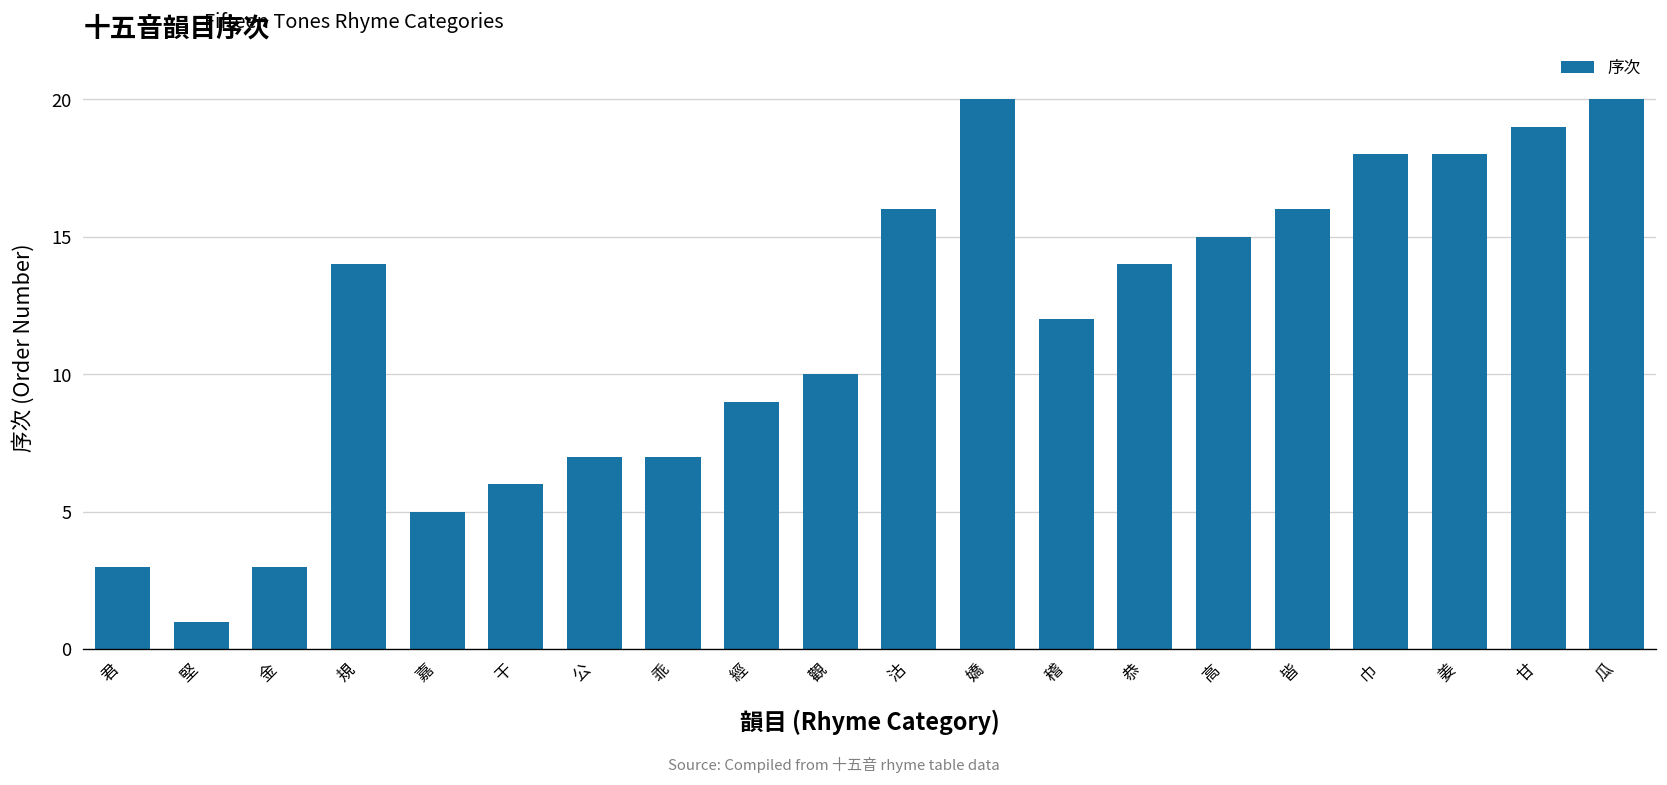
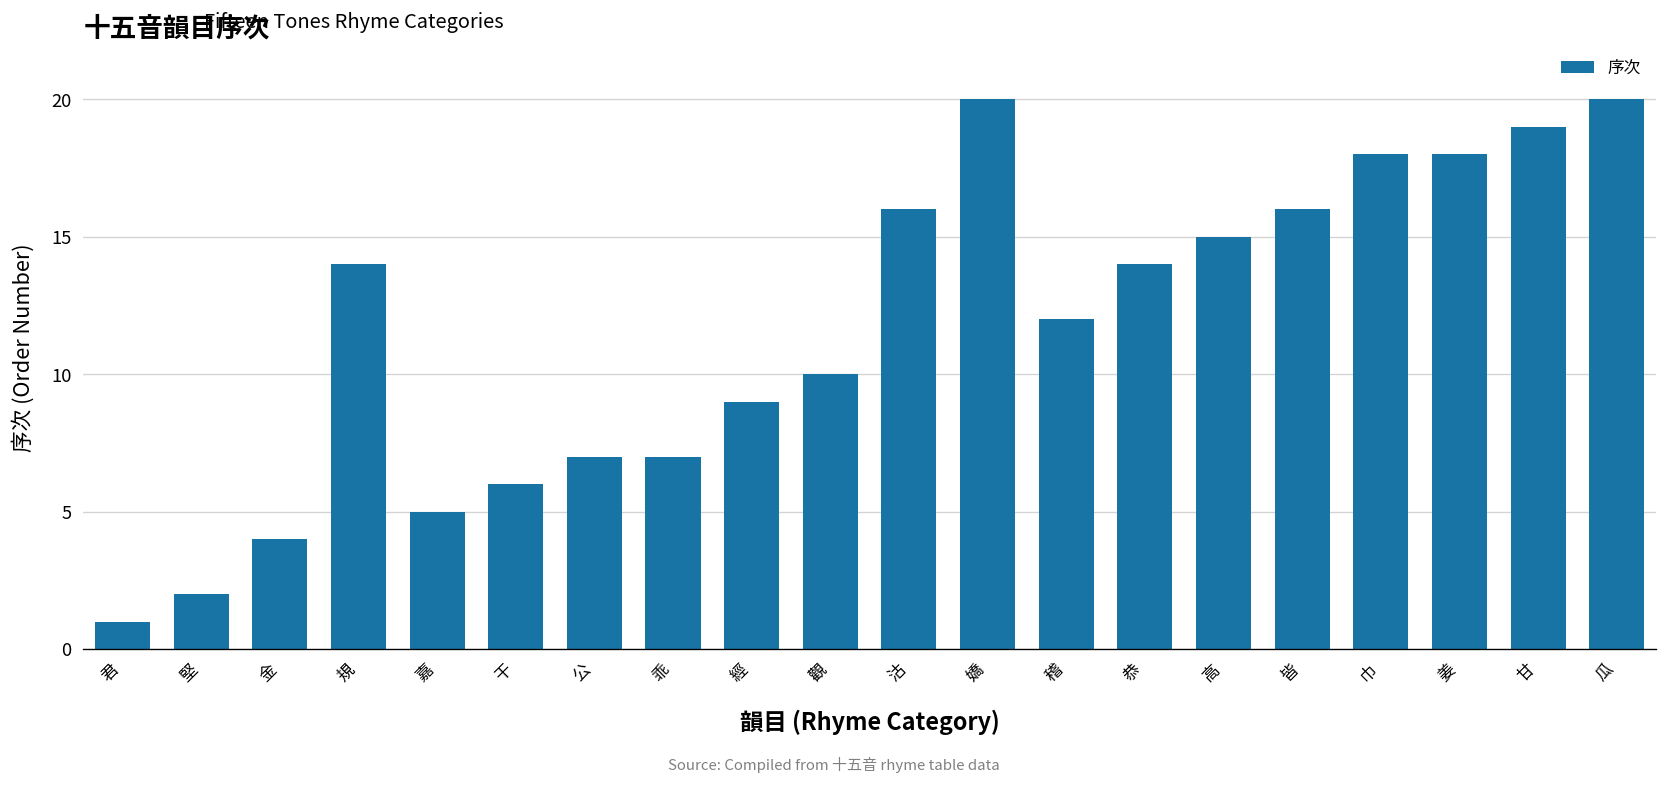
君: 3 -> 1
堅: 1 -> 2
金: 3 -> 4
